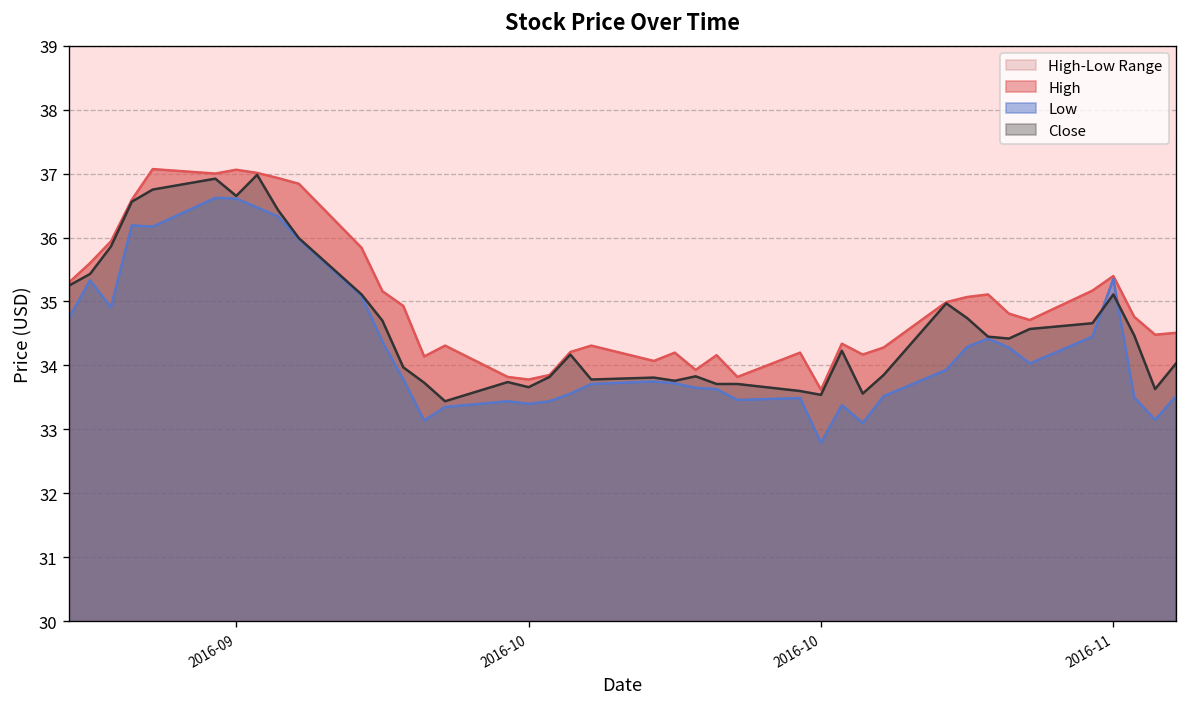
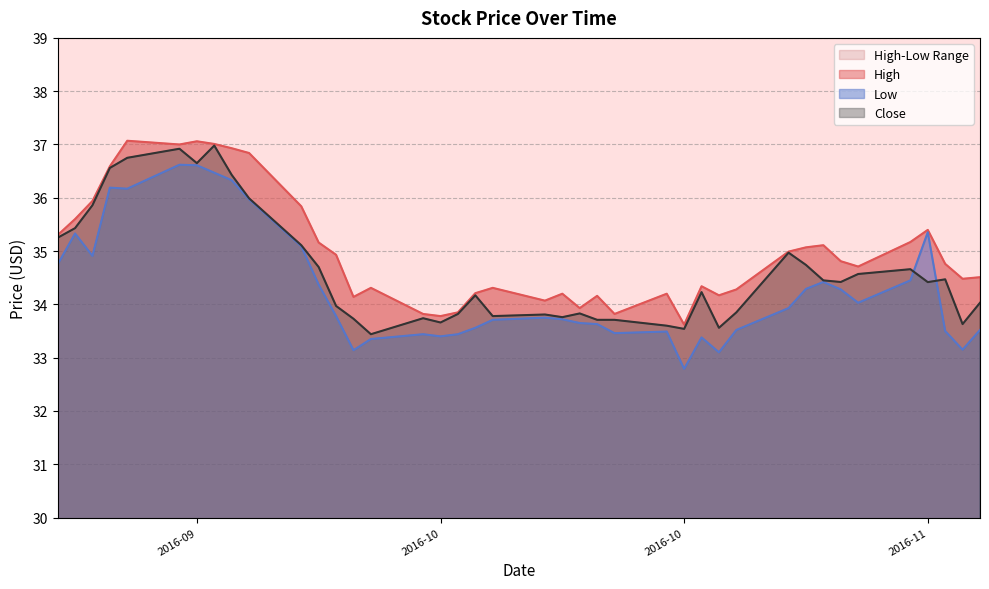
Close, 2016-11: 35.1 -> 34.4
